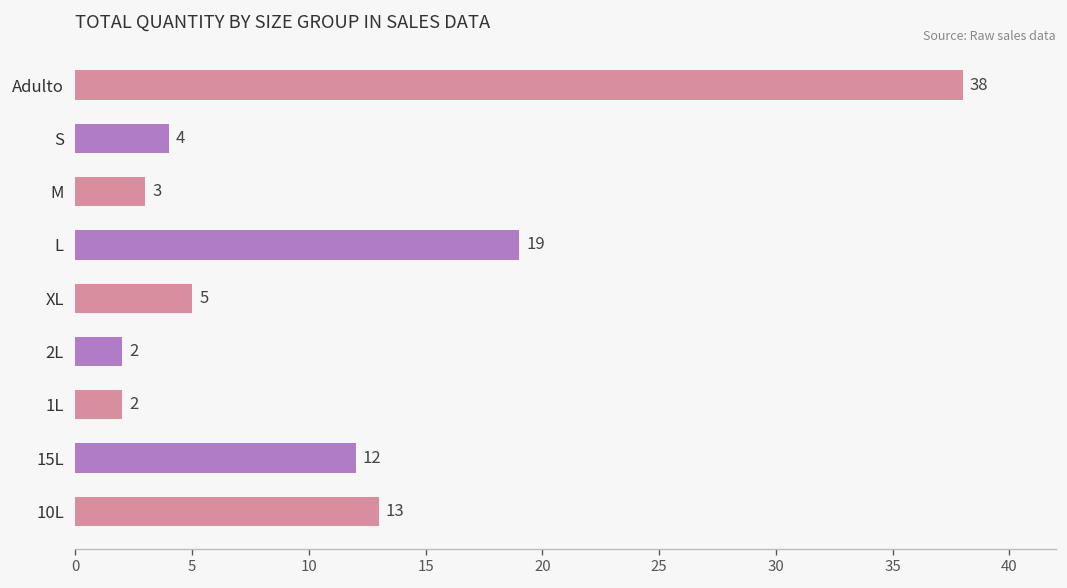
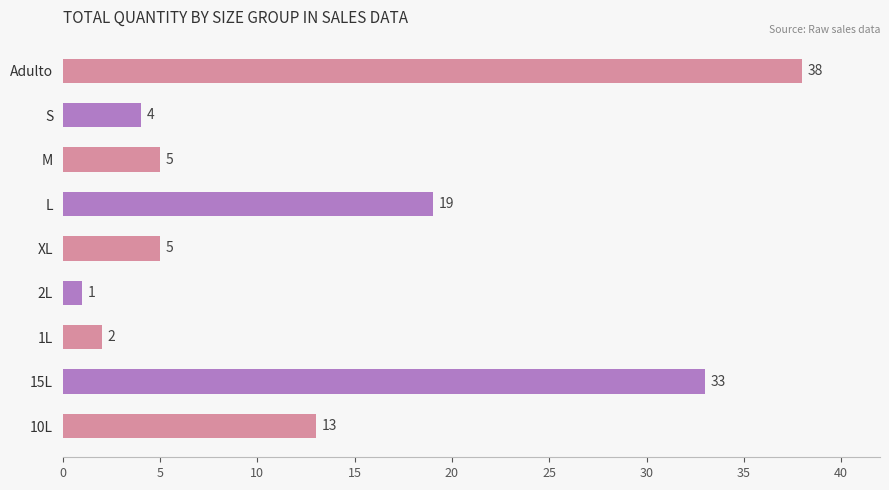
M: 3 -> 5
2L: 2 -> 1
15L: 12 -> 33
